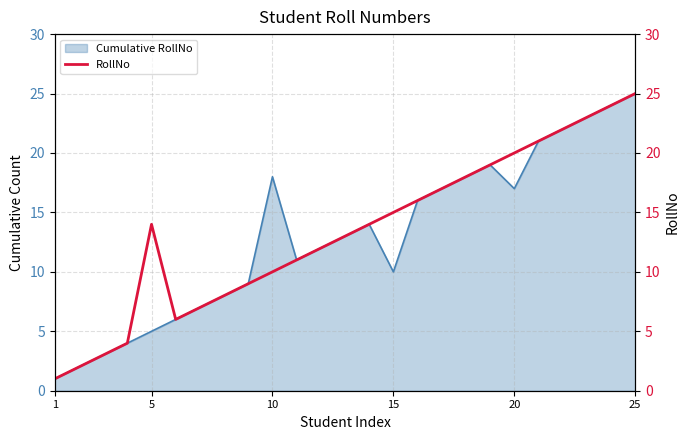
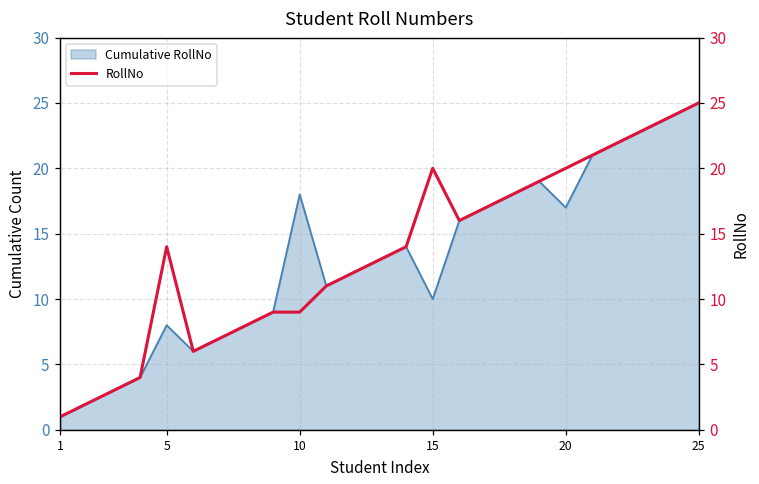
Cumulative RollNo, 5: 5 -> 8
RollNo, 10: 10 -> 9
RollNo, 15: 15 -> 20
